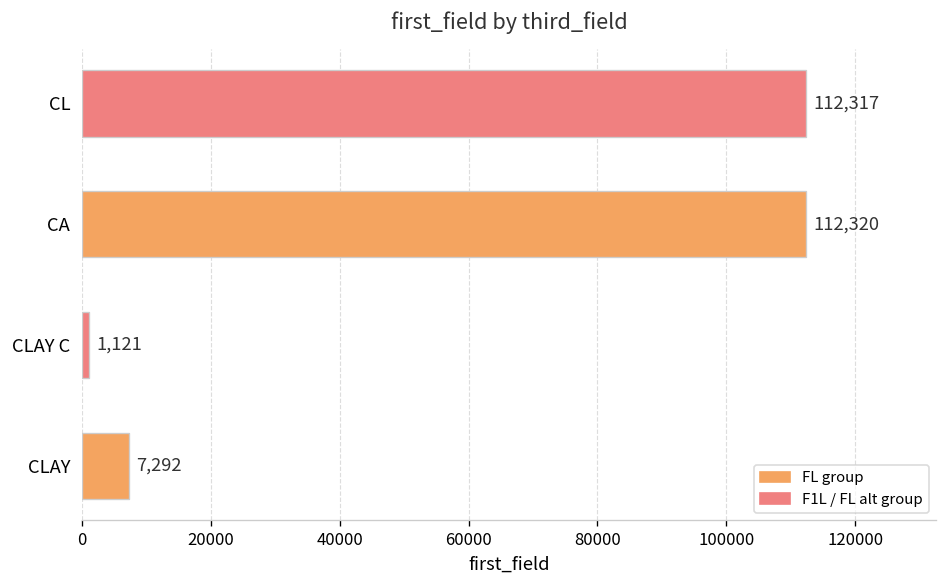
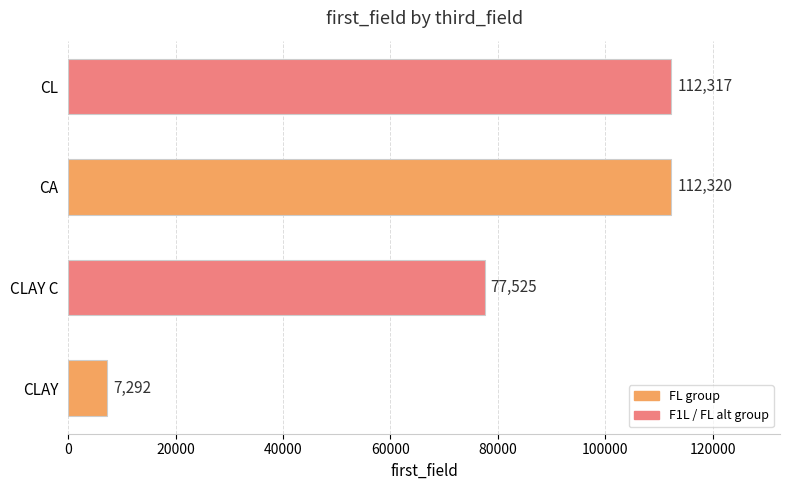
CLAY C: 1,121 -> 77,525
